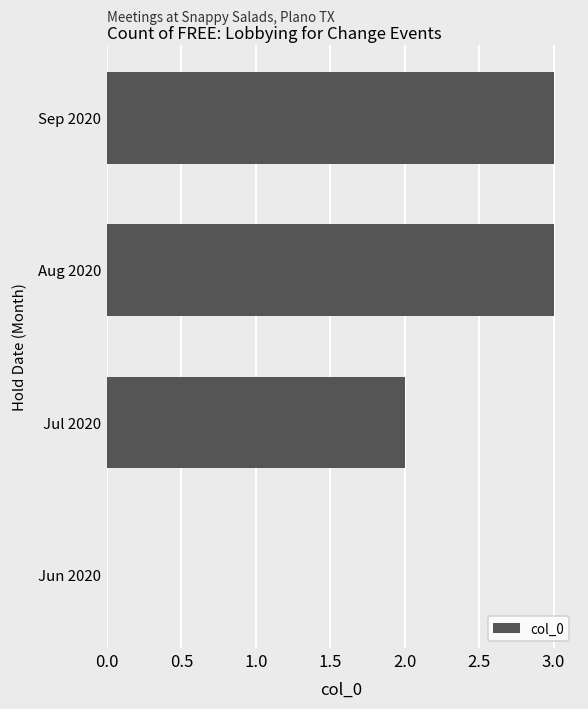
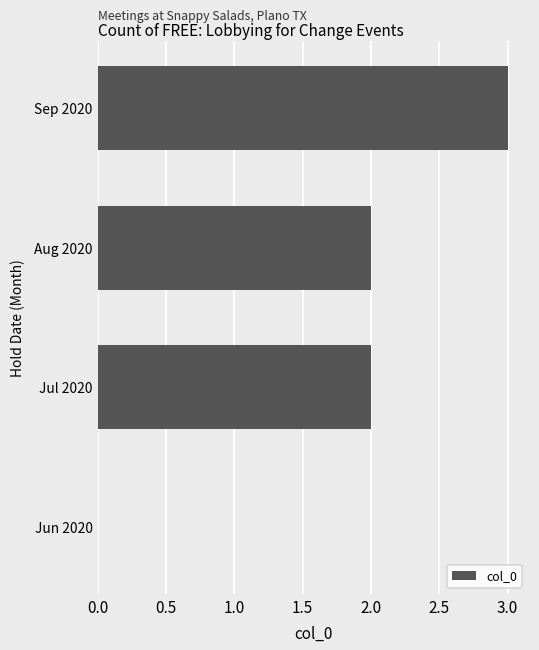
Aug 2020: 3 -> 2
